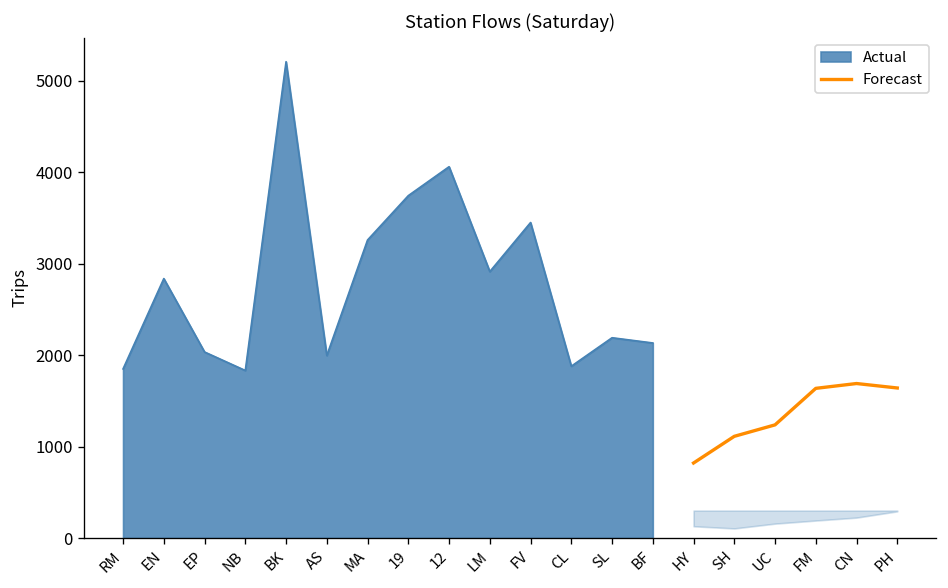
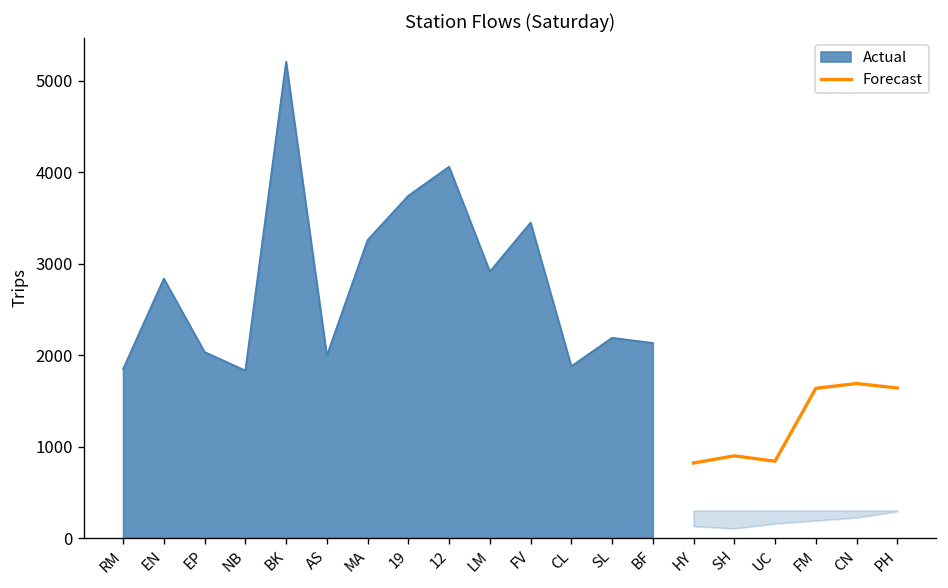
Forecast, SH: 1100 -> 900
Forecast, UC: 1200 -> 800
